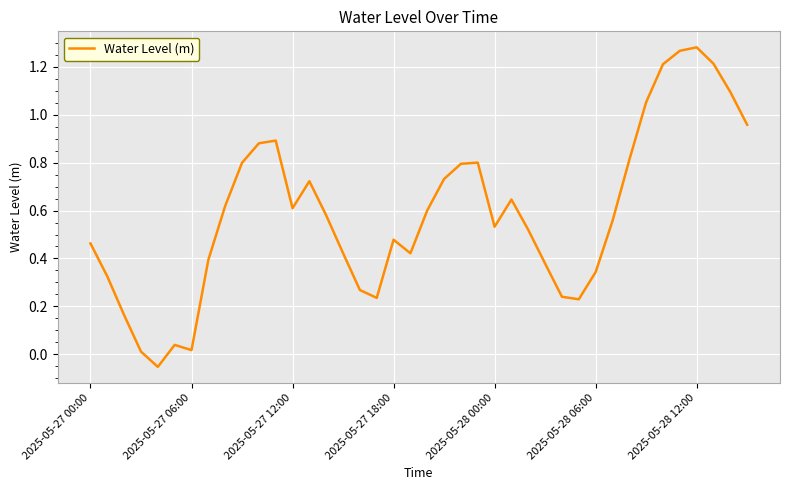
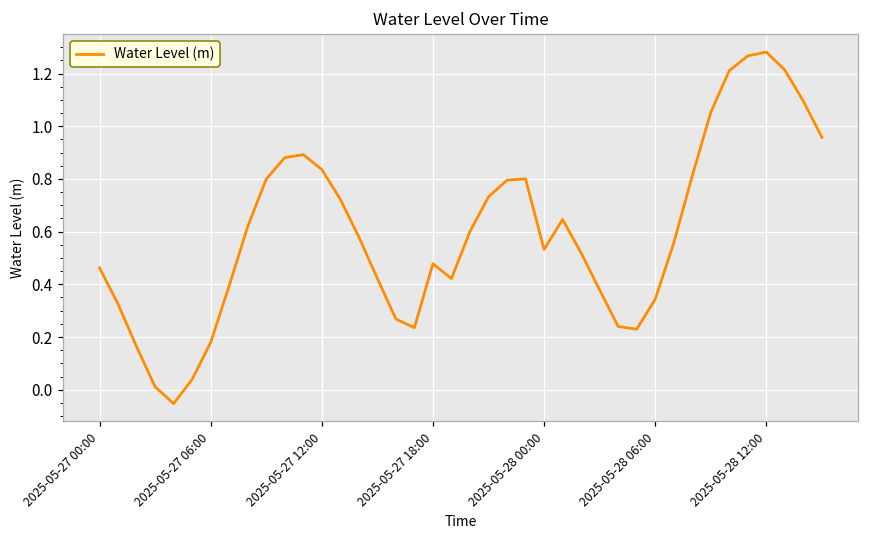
2025-05-27 06:00: 0.02 -> 0.18
2025-05-27 12:00: 0.61 -> 0.84
